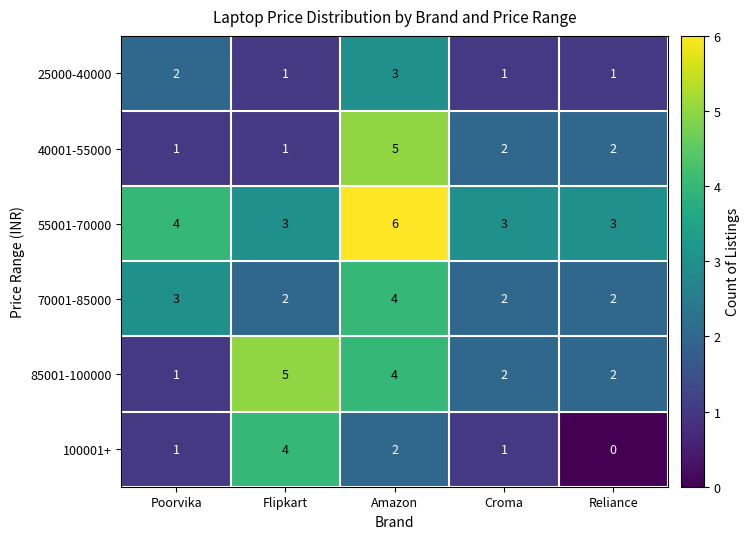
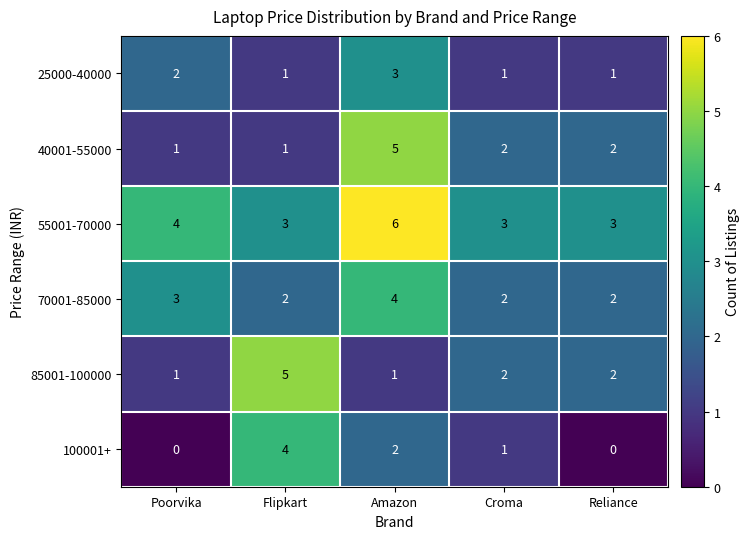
85001-100000, Amazon: 4 -> 1
100001+, Poorvika: 1 -> 0
